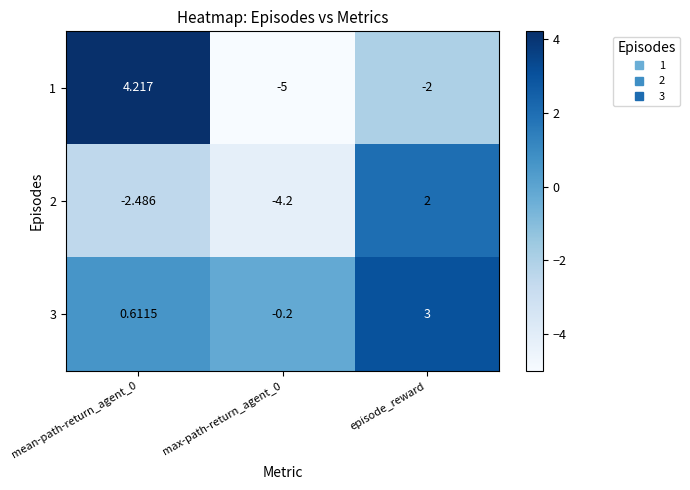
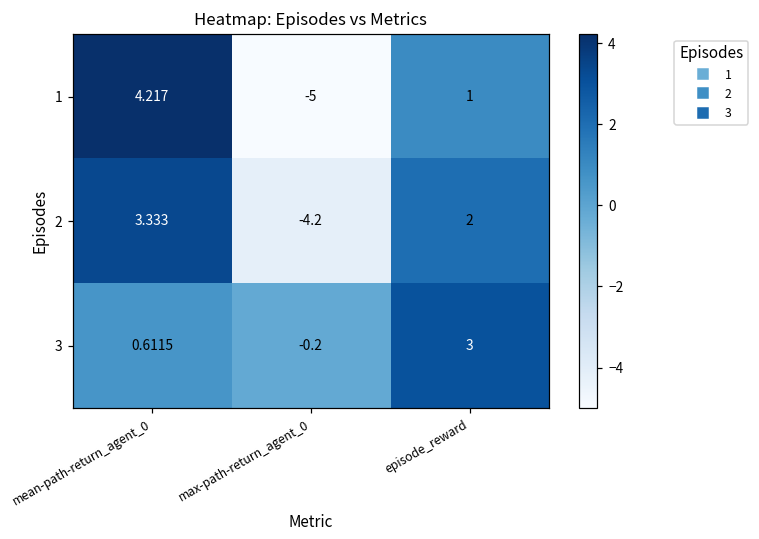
1, episode_reward: -2 -> 1
2, mean-path-return_agent_0: -2.486 -> 3.333
